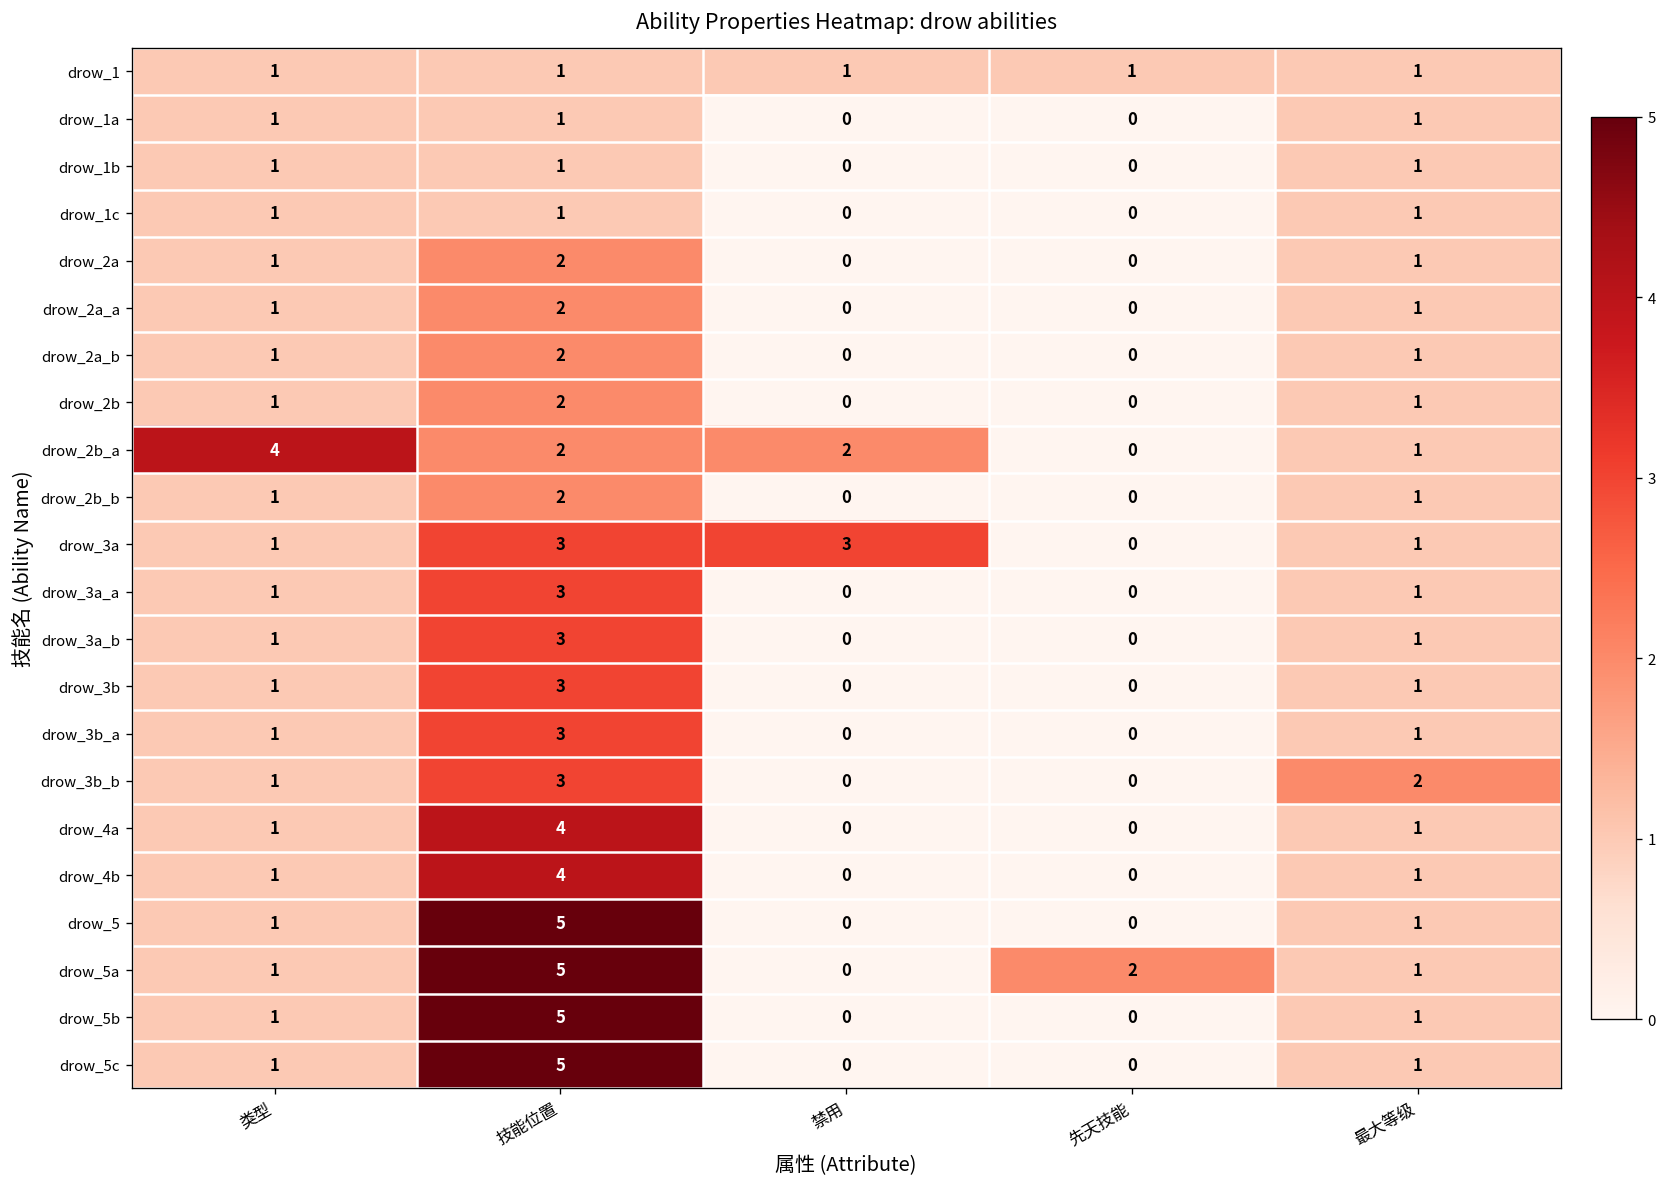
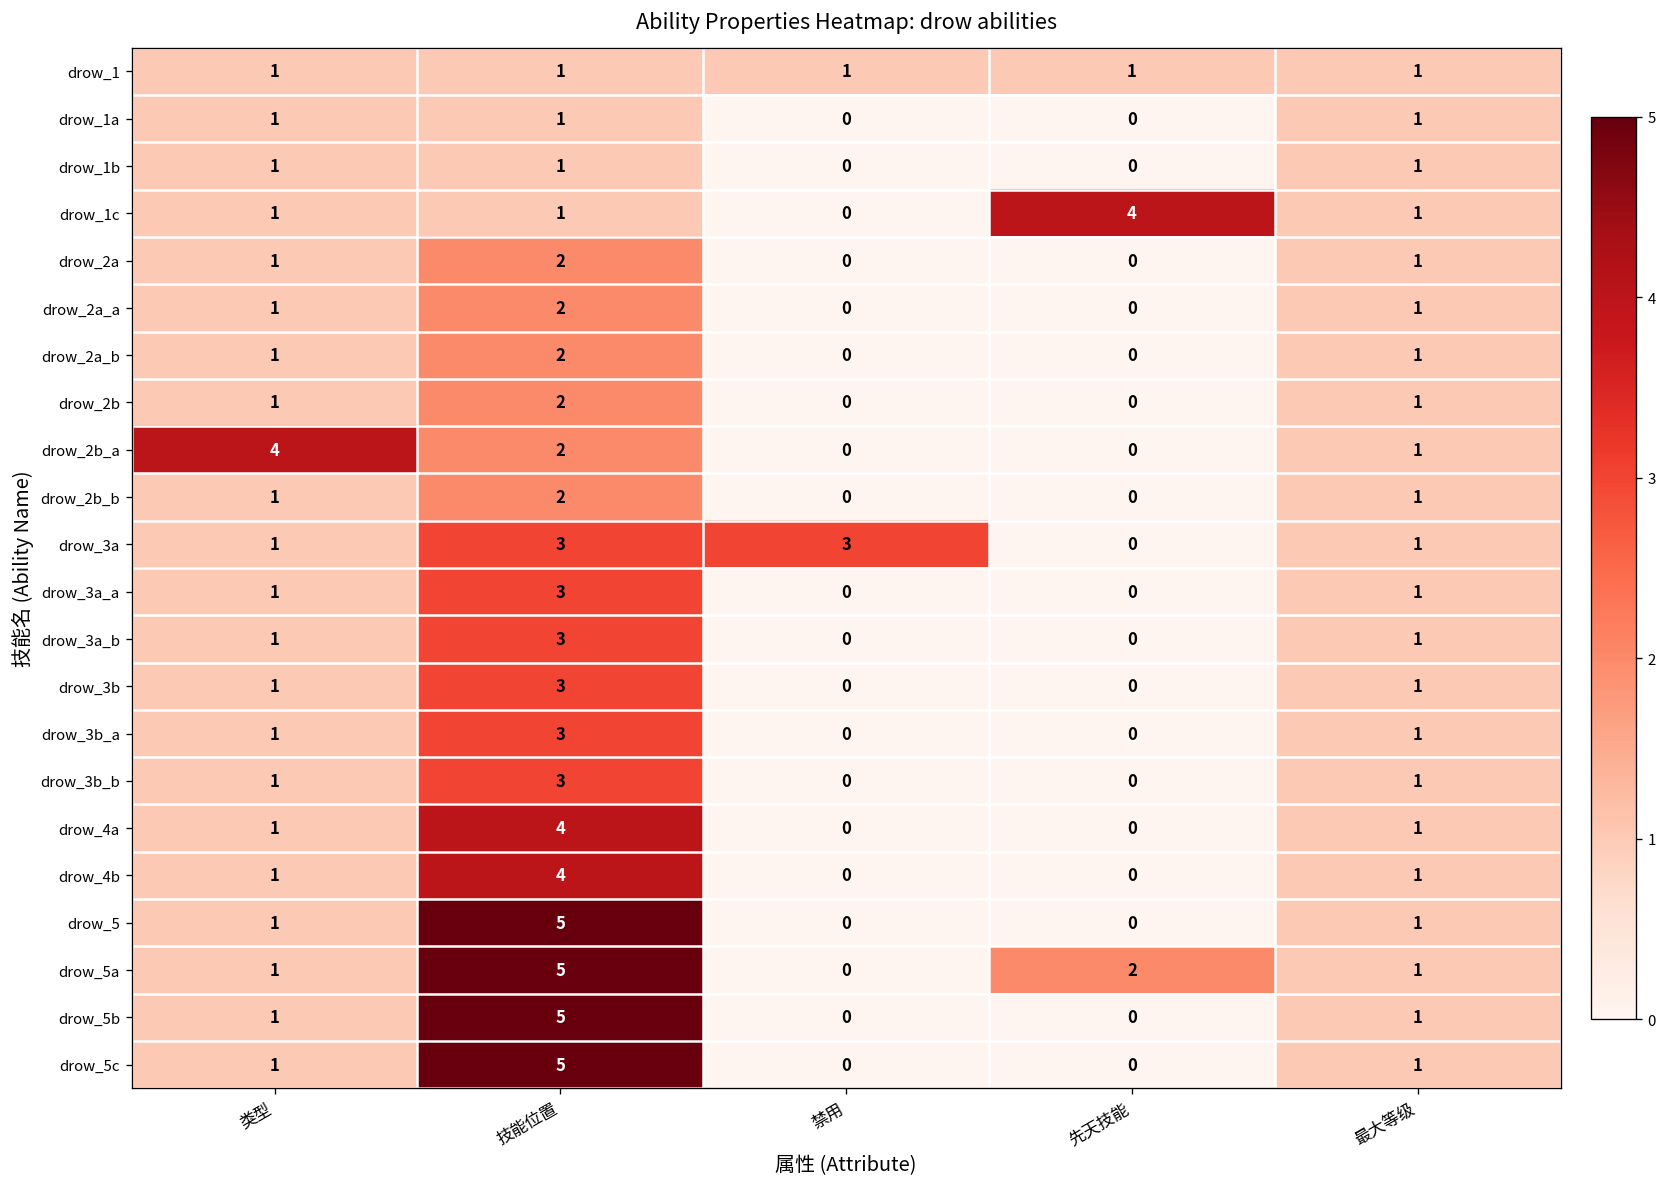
drow_1c, 先天技能: 0 -> 4
drow_2b_a, 禁用: 2 -> 0
drow_3b_b, 最大等级: 2 -> 1
